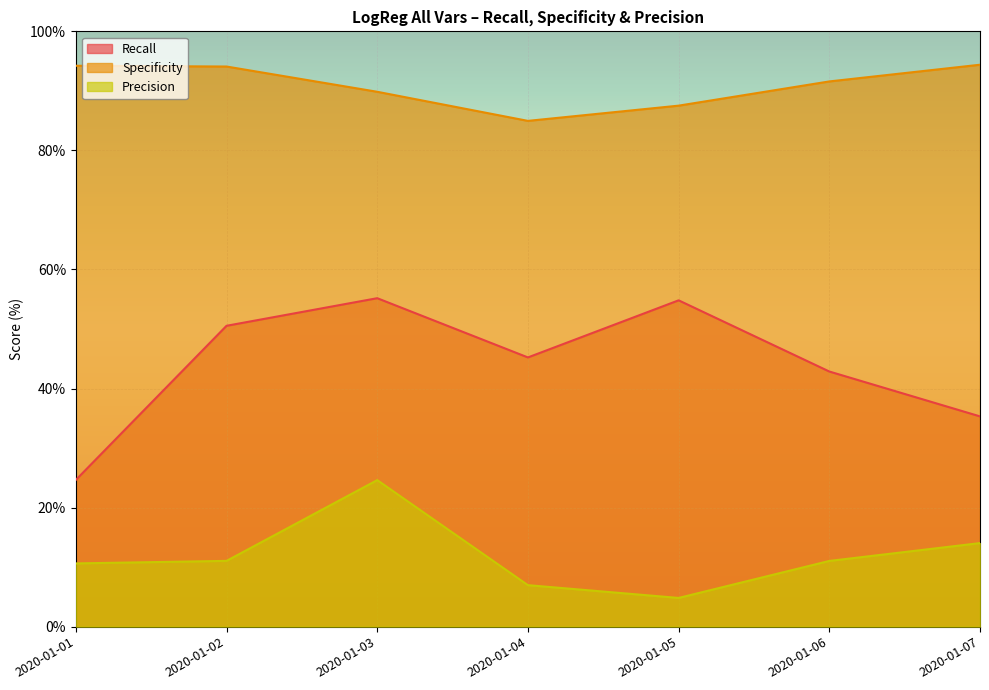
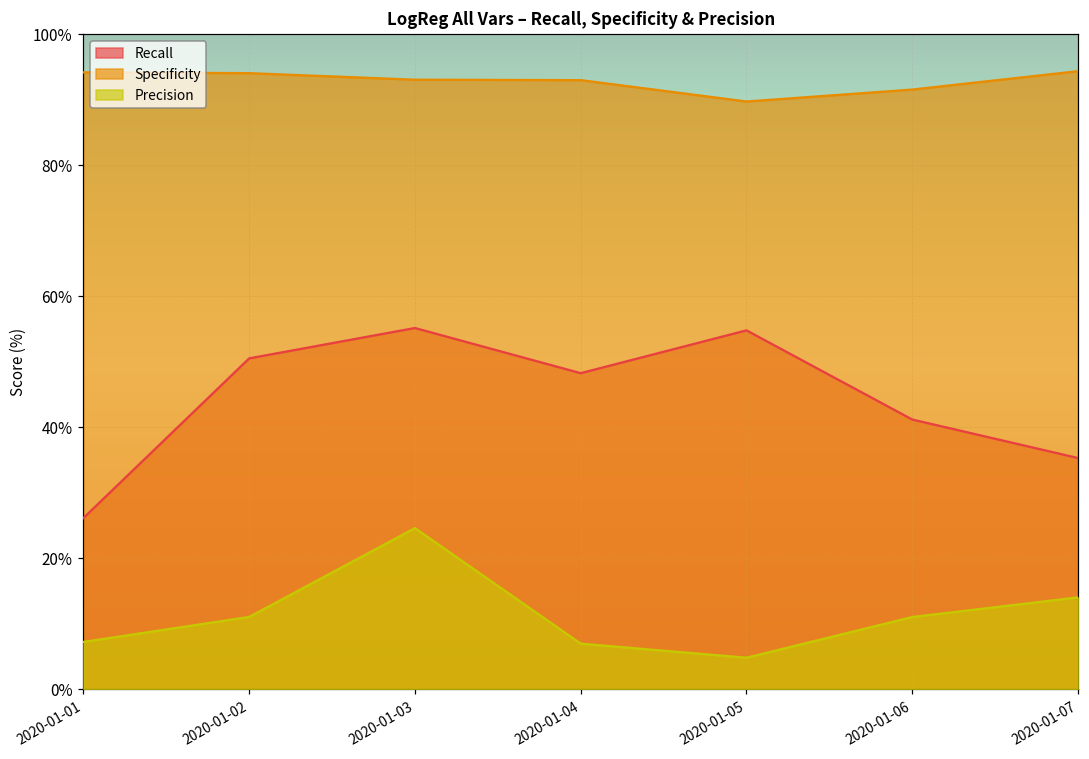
Recall, 2020-01-01: 25% -> 26%
Precision, 2020-01-01: 11% -> 7%
Specificity, 2020-01-03: 90% -> 93%
Recall, 2020-01-04: 45% -> 48%
Specificity, 2020-01-04: 85% -> 93%
Specificity, 2020-01-05: 88% -> 90%
Recall, 2020-01-06: 43% -> 41%
